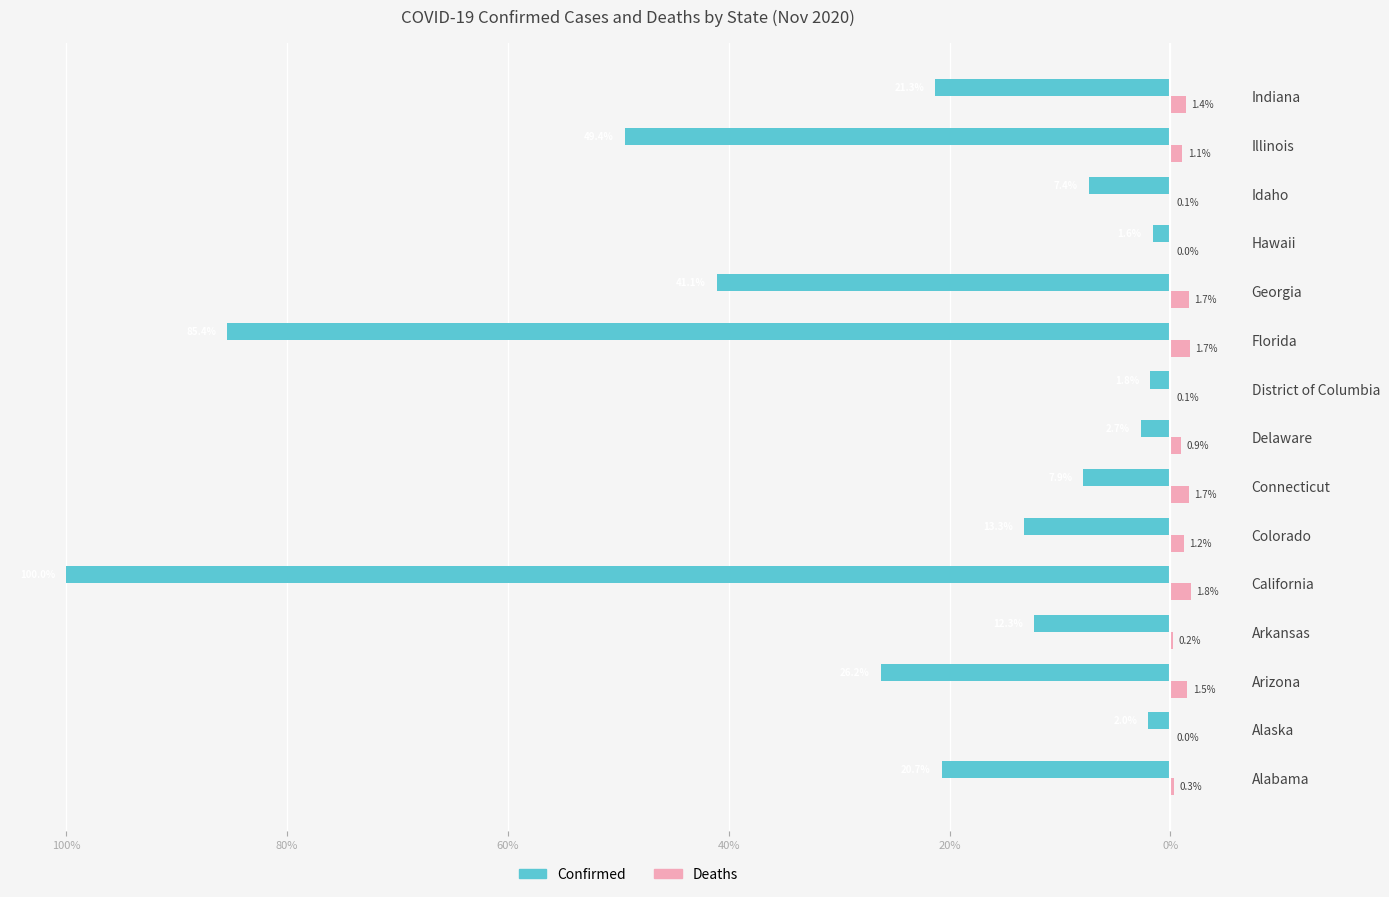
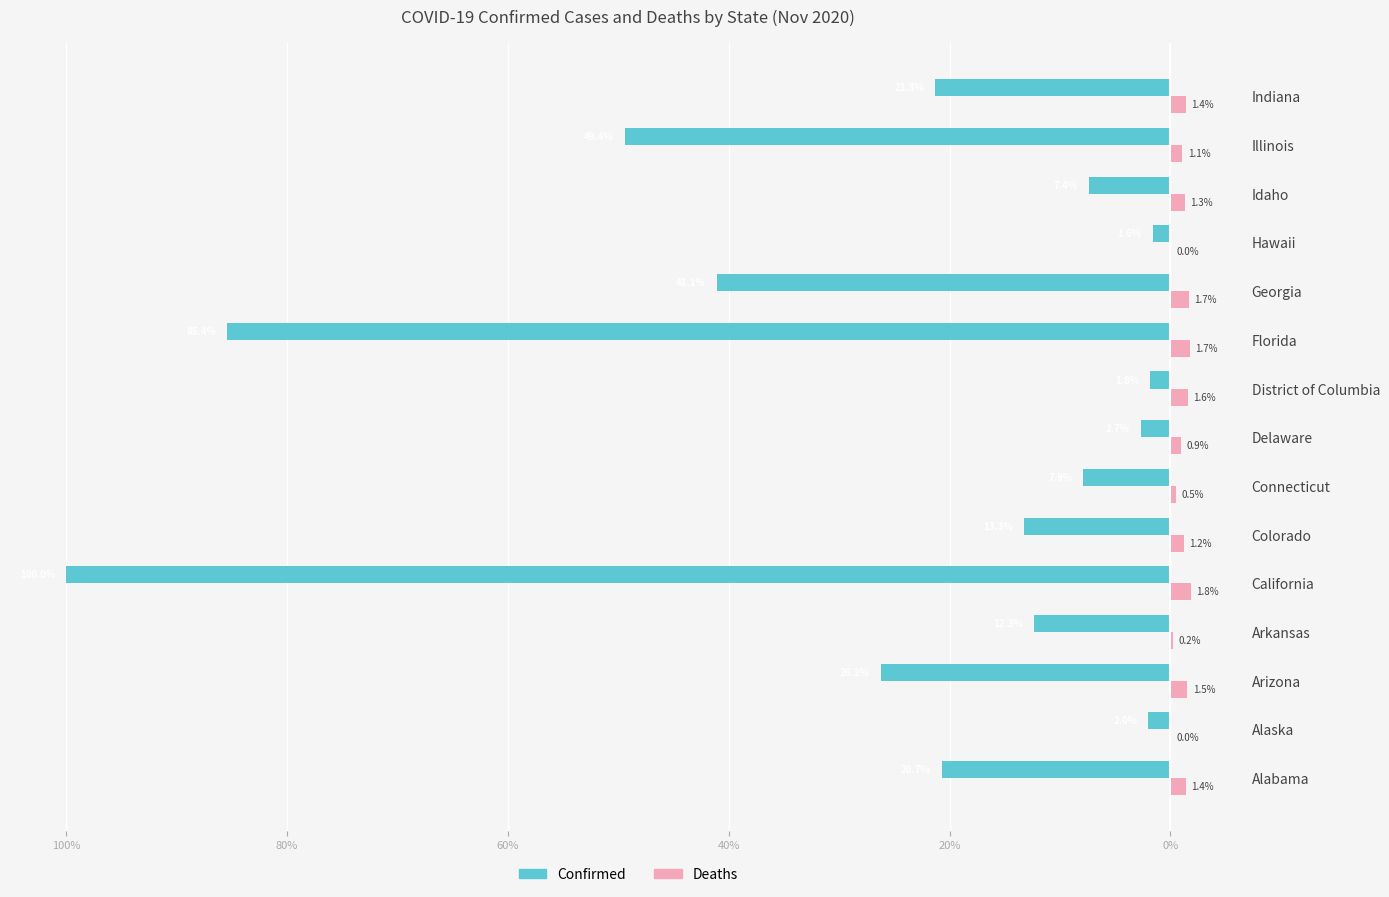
Deaths, Idaho: 0.1% -> 1.3%
Deaths, District of Columbia: 0.1% -> 1.6%
Deaths, Connecticut: 1.7% -> 0.5%
Deaths, Alabama: 0.3% -> 1.4%
